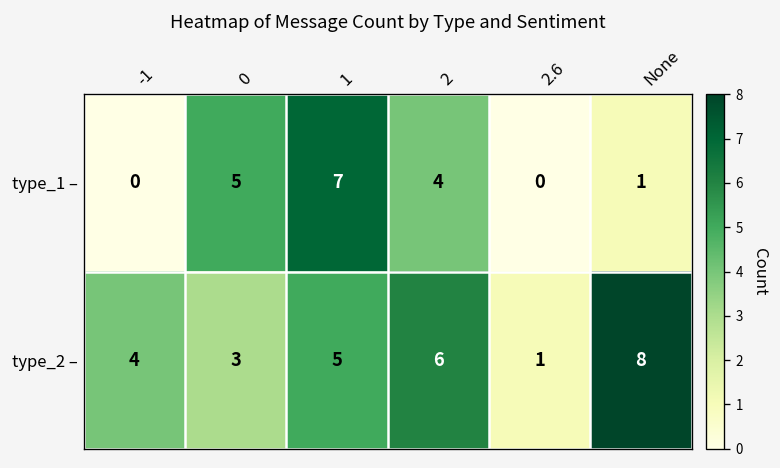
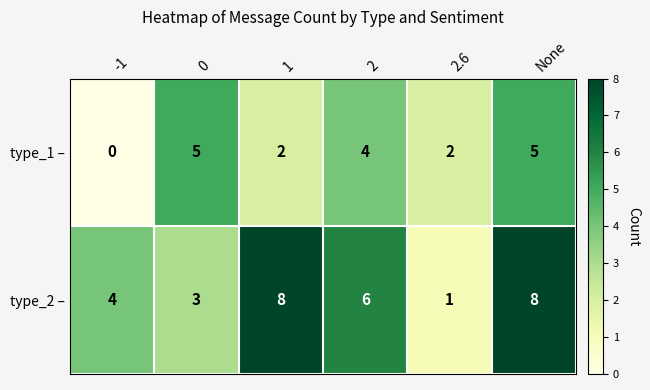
type_1 –, 1: 7 -> 2
type_1 –, 2.6: 0 -> 2
type_1 –, None: 1 -> 5
type_2 –, 1: 5 -> 8
